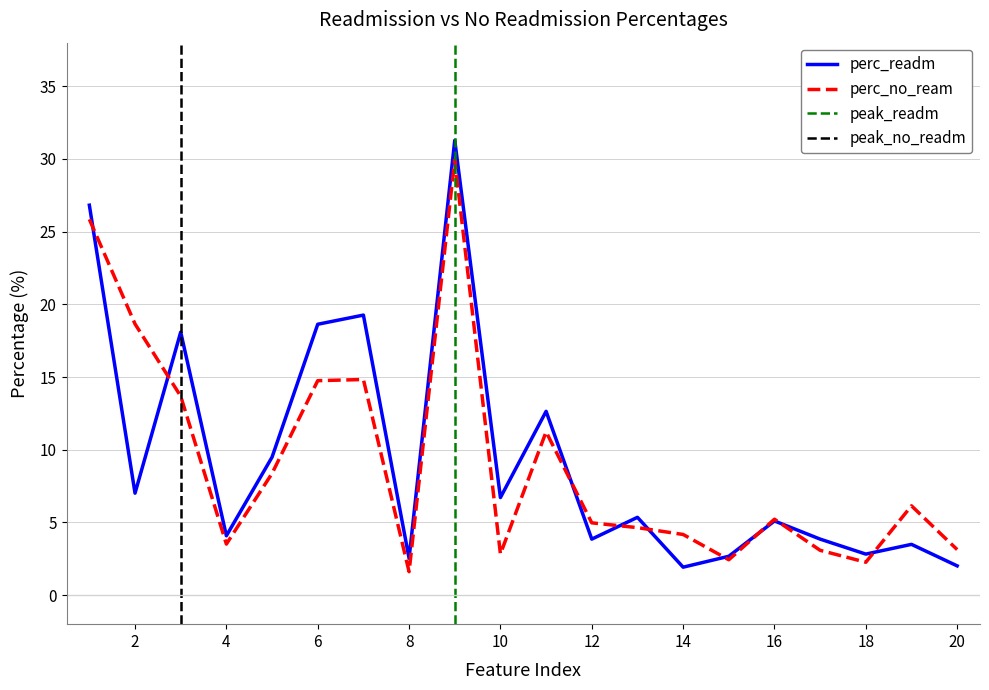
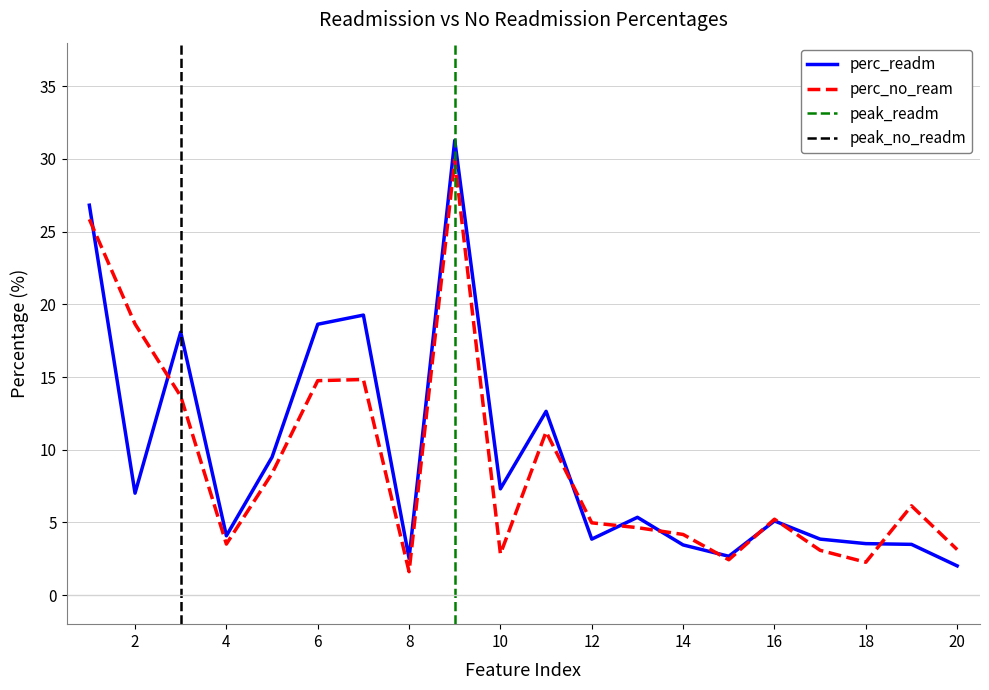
perc_readm, 10: 6.7 -> 7.3
perc_readm, 14: 1.9 -> 3.5
perc_readm, 18: 2.8 -> 3.5
